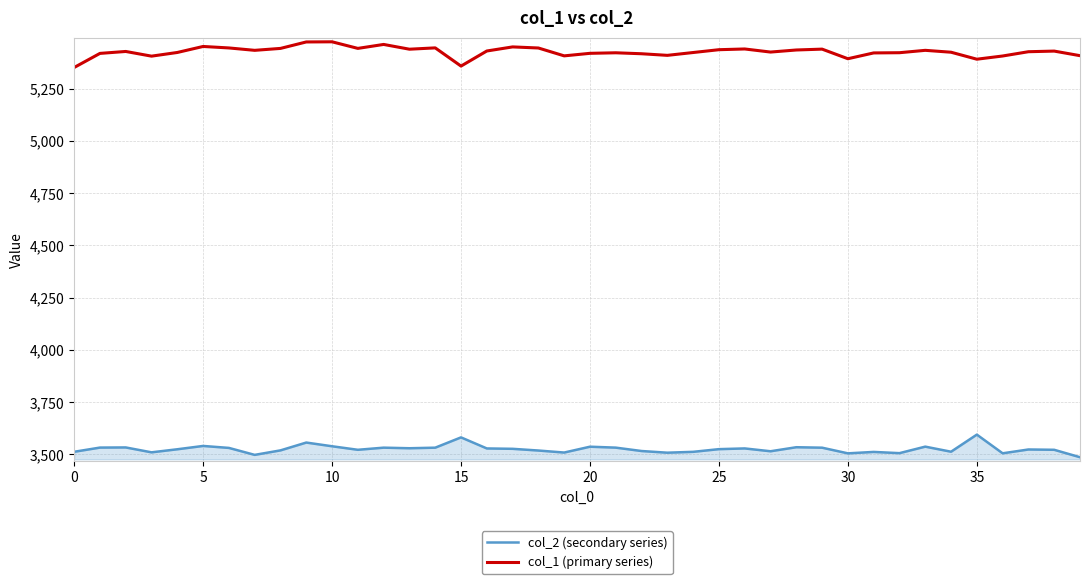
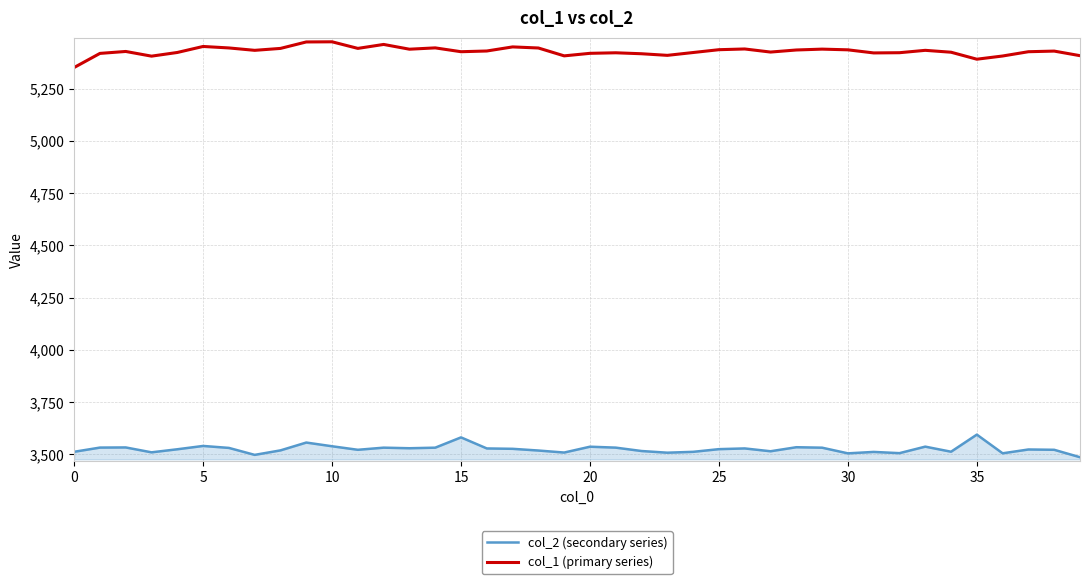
col_1 (primary series), 15: 5,360 -> 5,430
col_1 (primary series), 30: 5,390 -> 5,440
